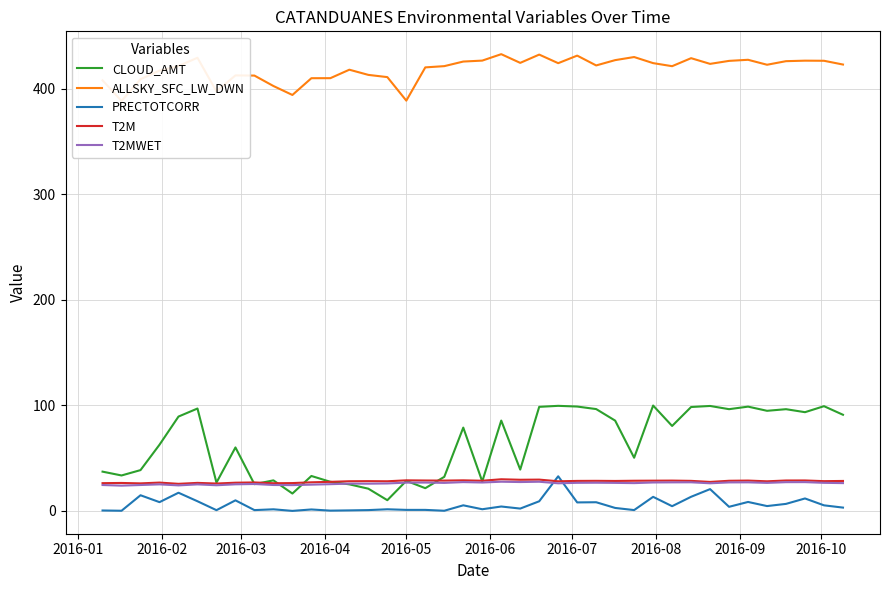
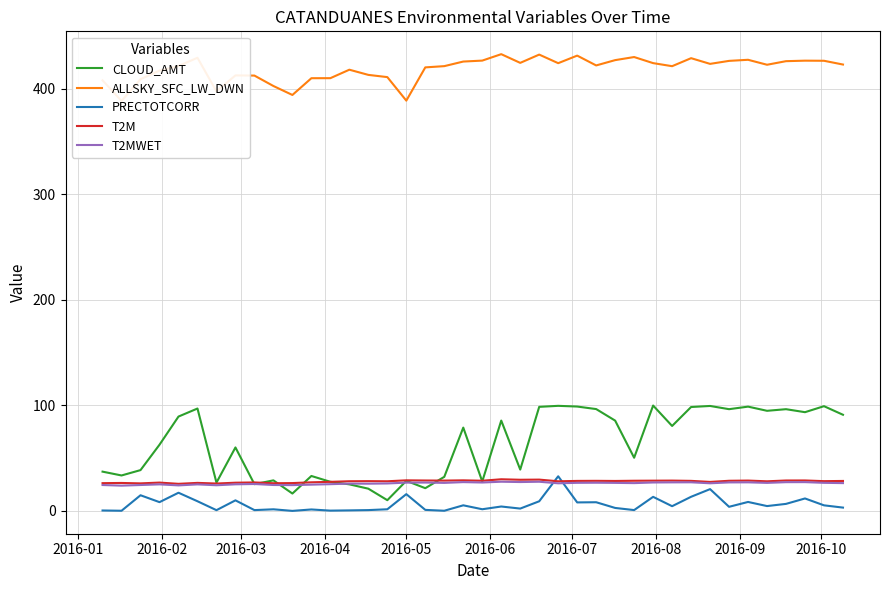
PRECTOTCORR, 2016-05: 1 -> 16
